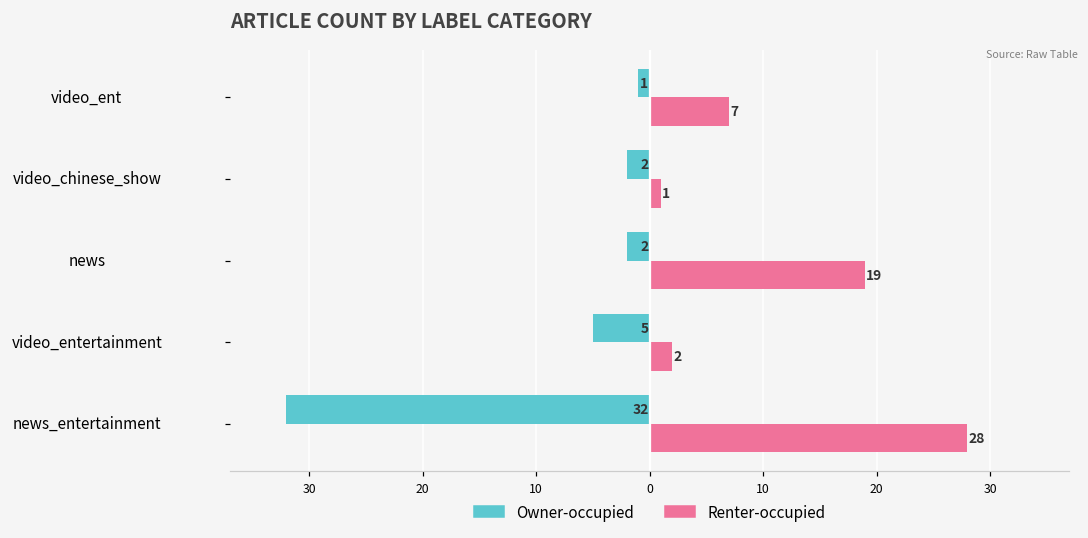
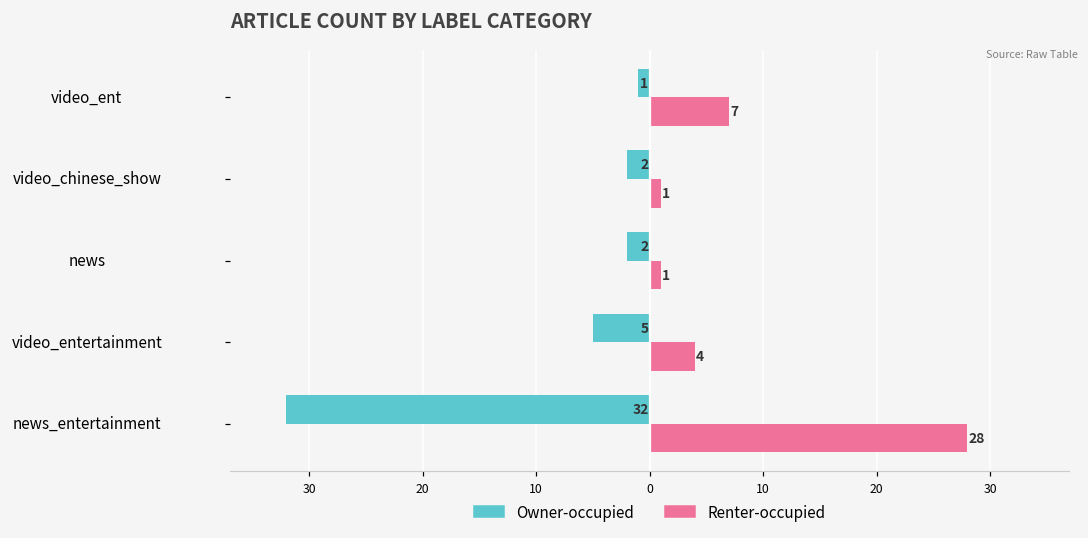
Renter-occupied, news: 19 -> 1
Renter-occupied, video_entertainment: 2 -> 4
